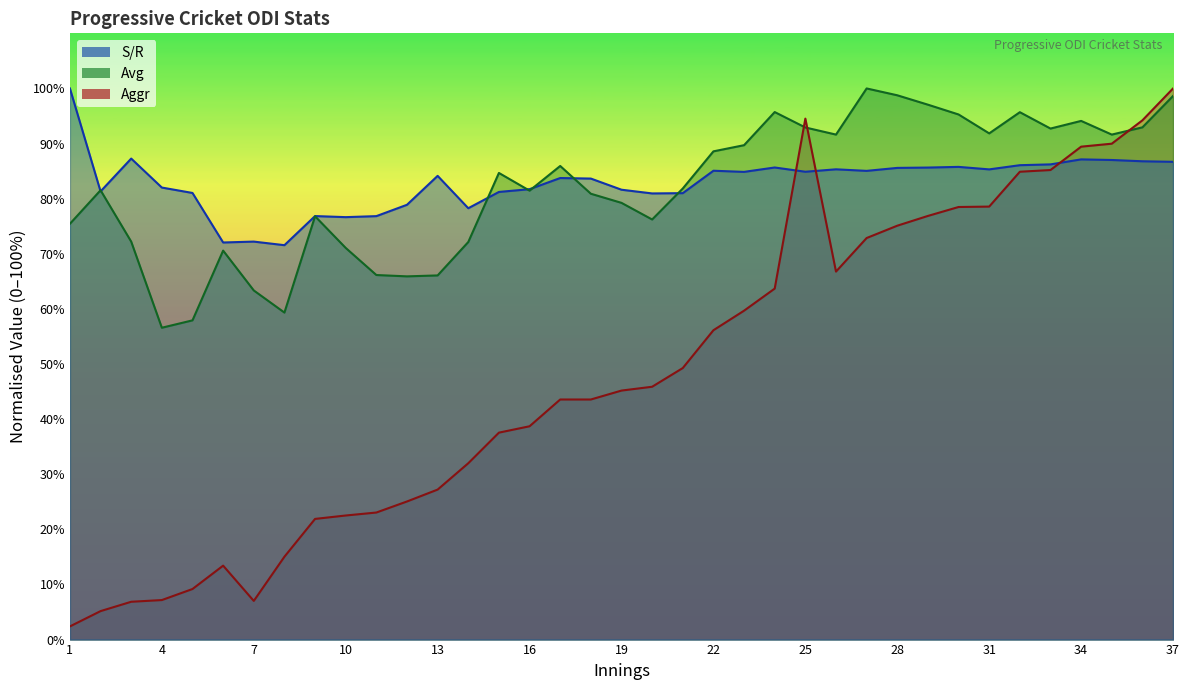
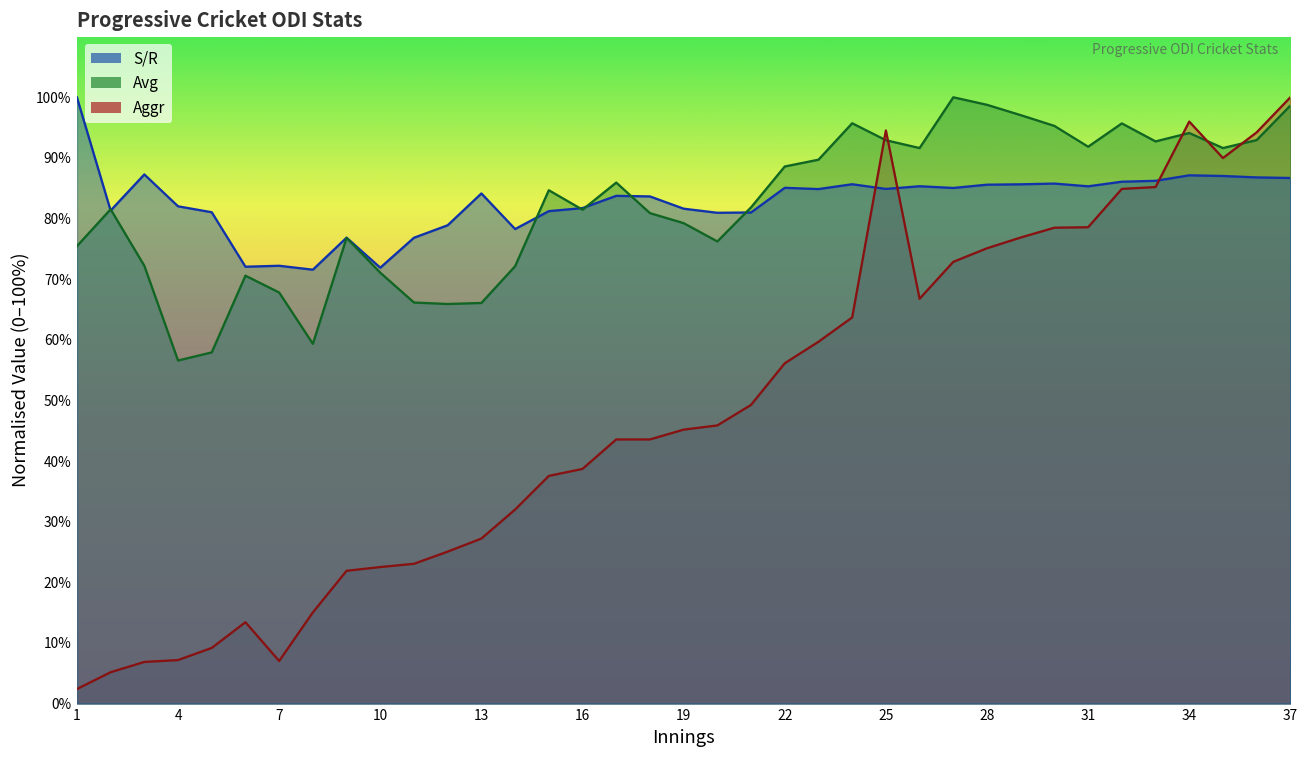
Avg, 7: 63% -> 68%
S/R, 10: 77% -> 72%
Aggr, 34: 89% -> 96%
